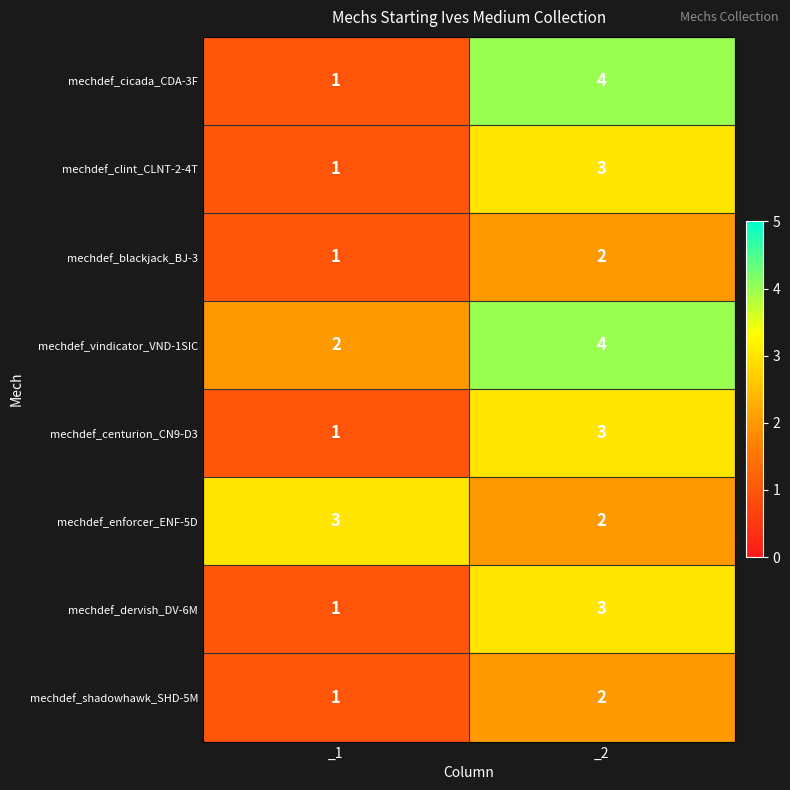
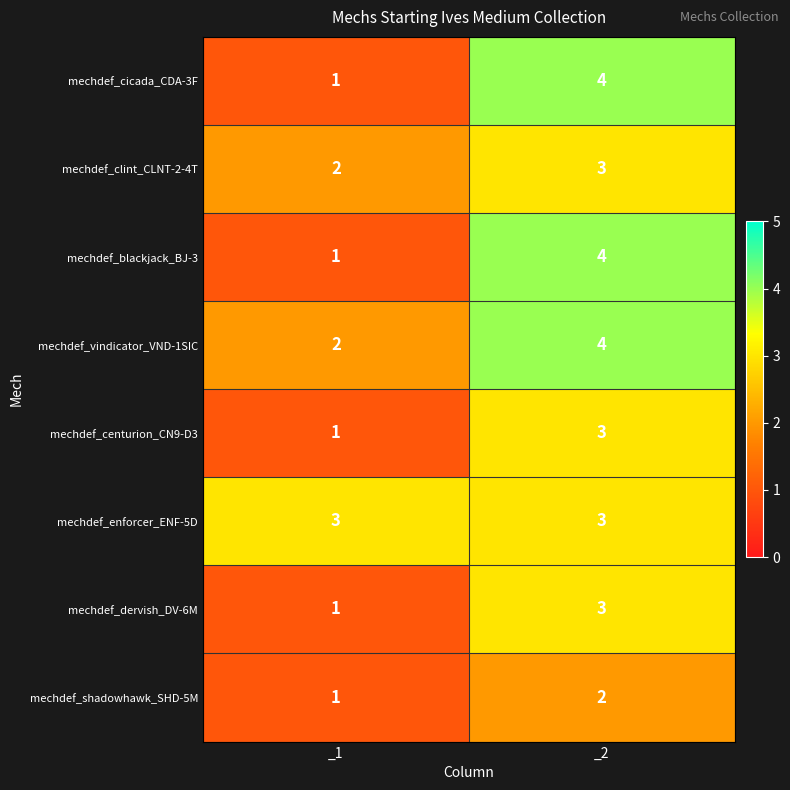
mechdef_clint_CLNT-2-4T, _1: 1 -> 2
mechdef_blackjack_BJ-3, _2: 2 -> 4
mechdef_enforcer_ENF-5D, _2: 2 -> 3
